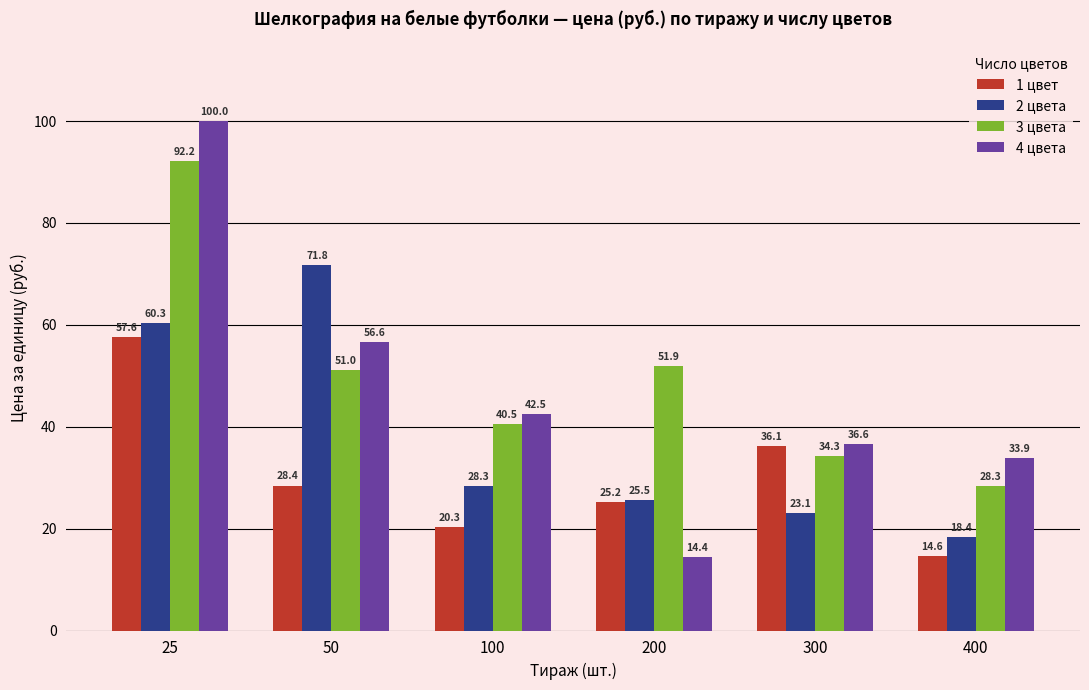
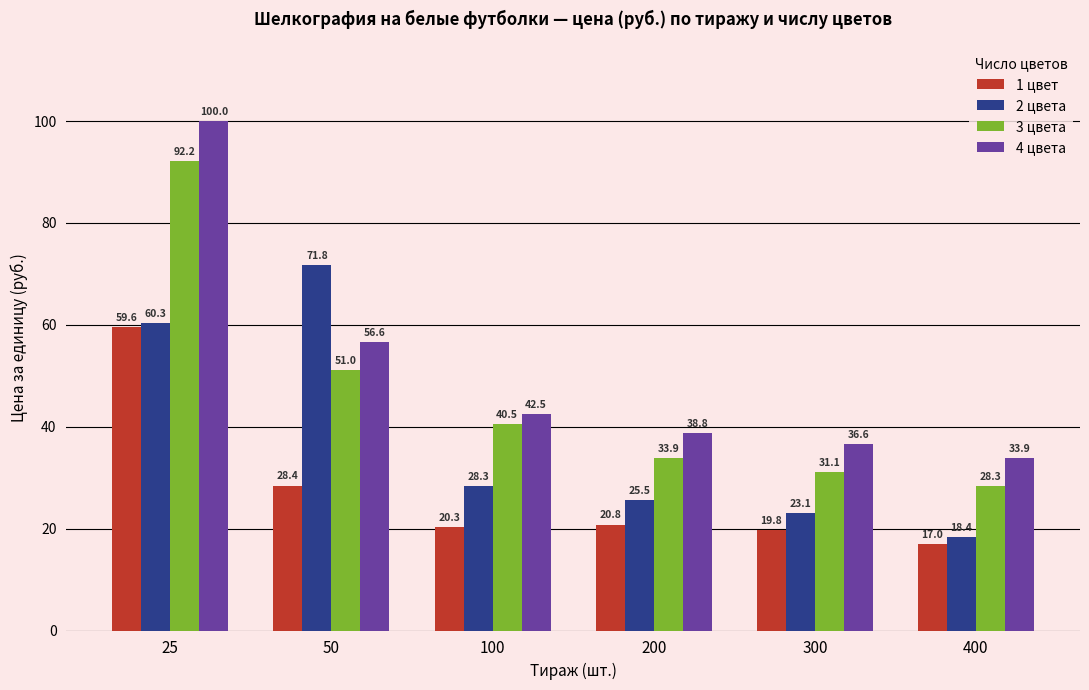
1 цвет, 25: 57.6 -> 59.6
1 цвет, 200: 25.2 -> 20.8
3 цвета, 200: 51.9 -> 33.9
4 цвета, 200: 14.4 -> 38.8
1 цвет, 300: 36.1 -> 19.8
3 цвета, 300: 34.3 -> 31.1
1 цвет, 400: 14.6 -> 17.0
